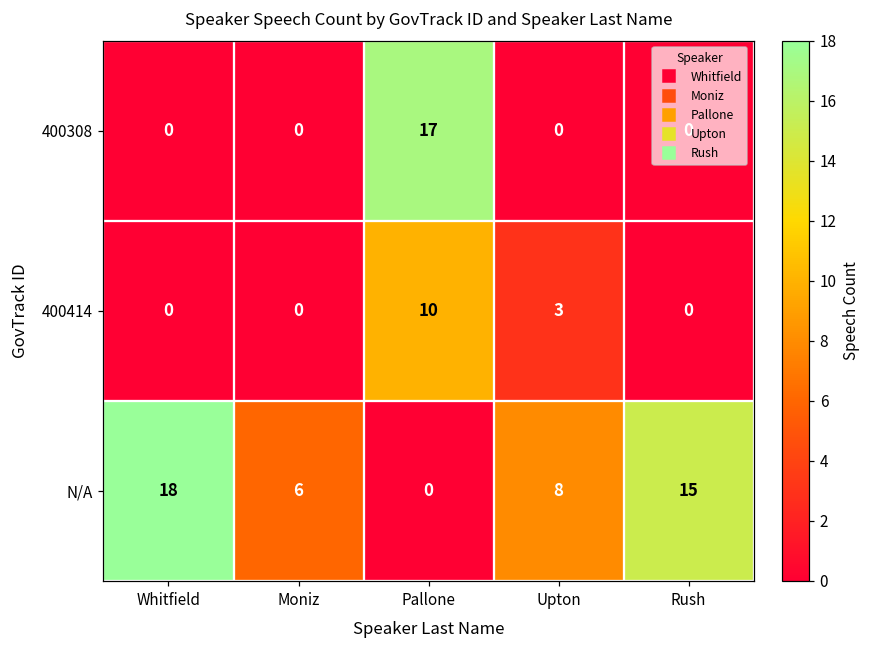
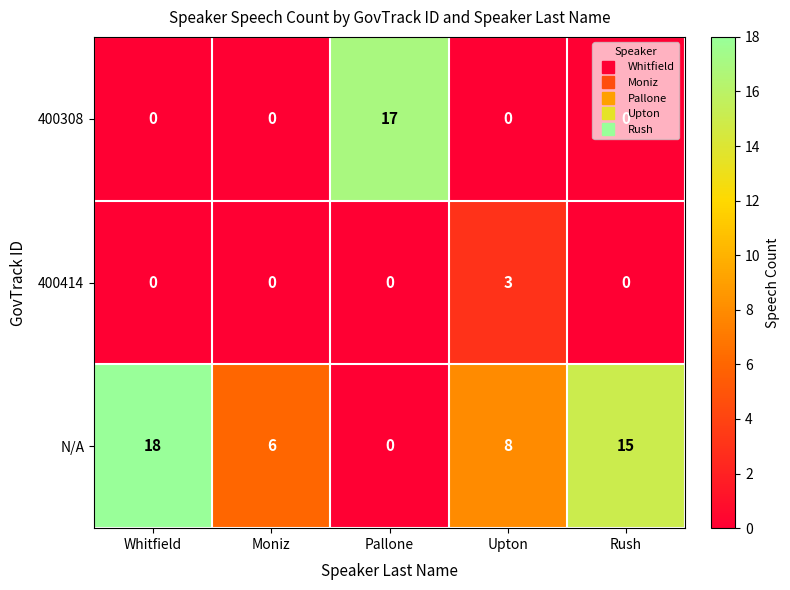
400414, Pallone: 10 -> 0
